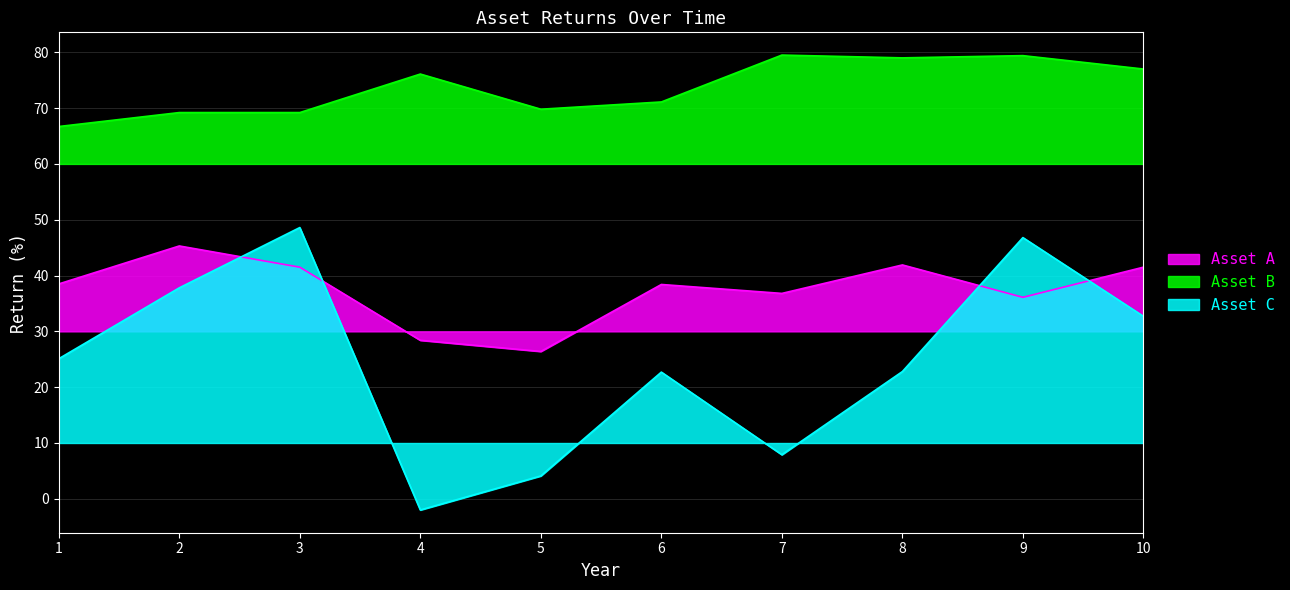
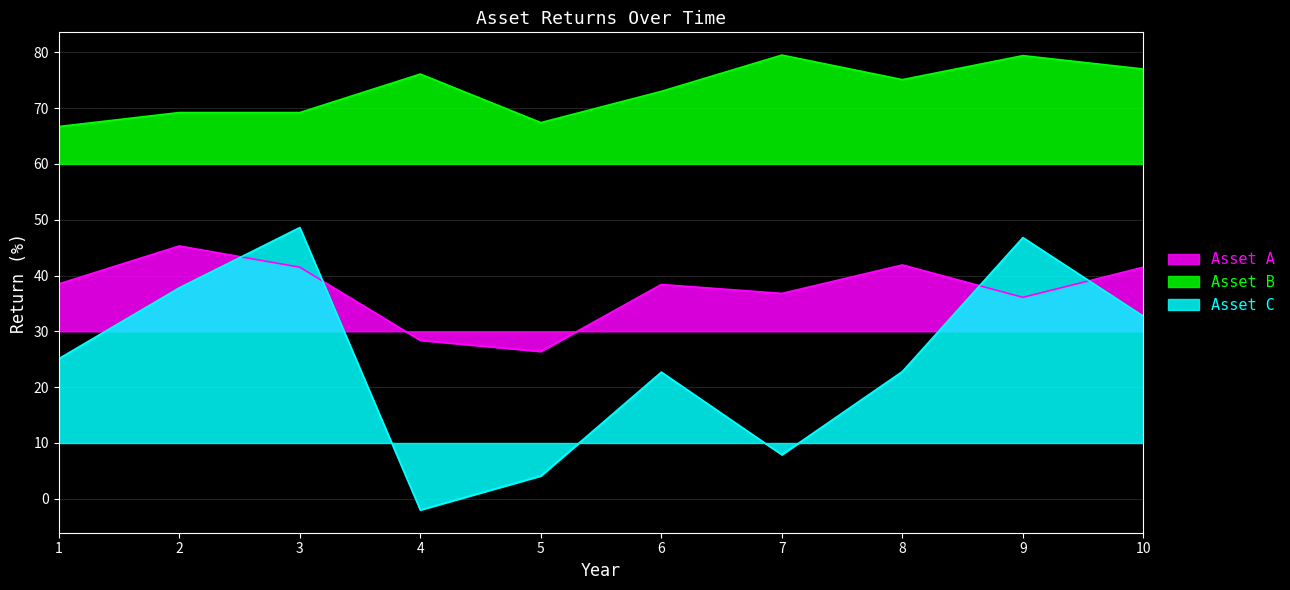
Asset B, 5: 70 -> 67
Asset B, 6: 71 -> 73
Asset B, 8: 79 -> 75
